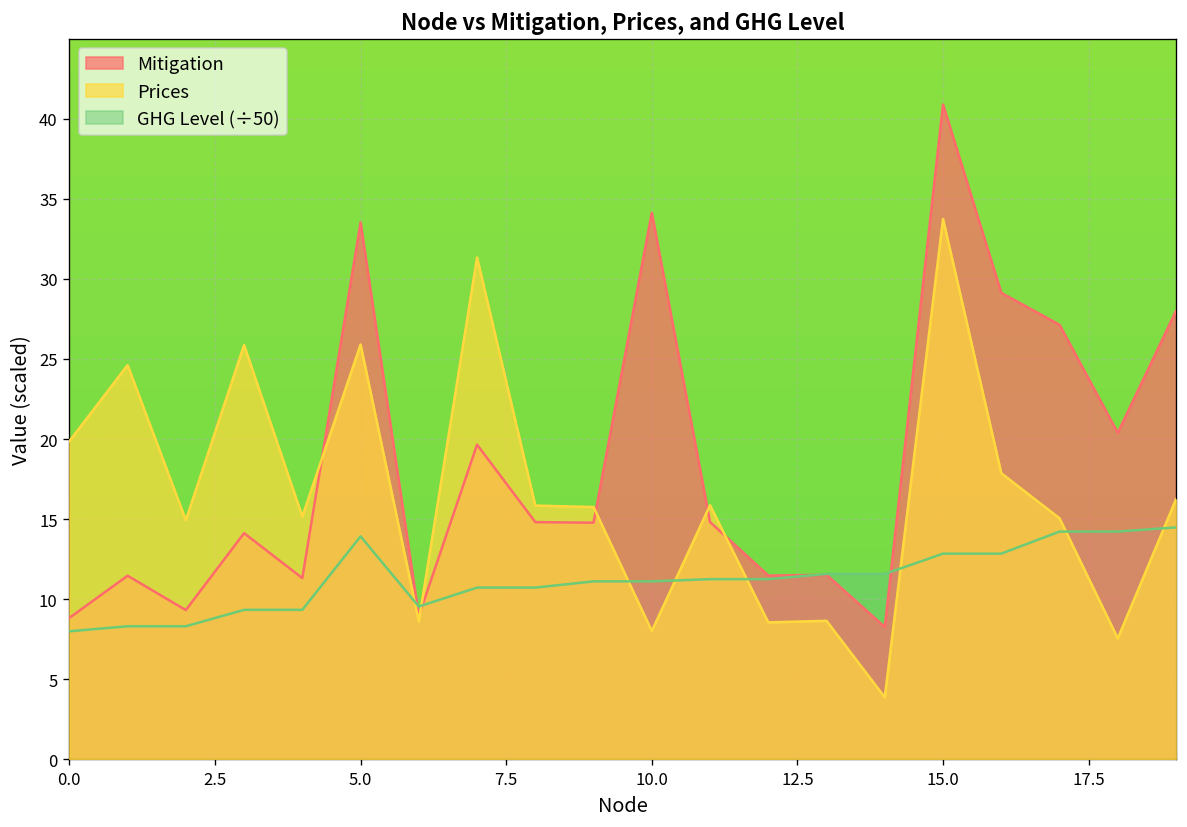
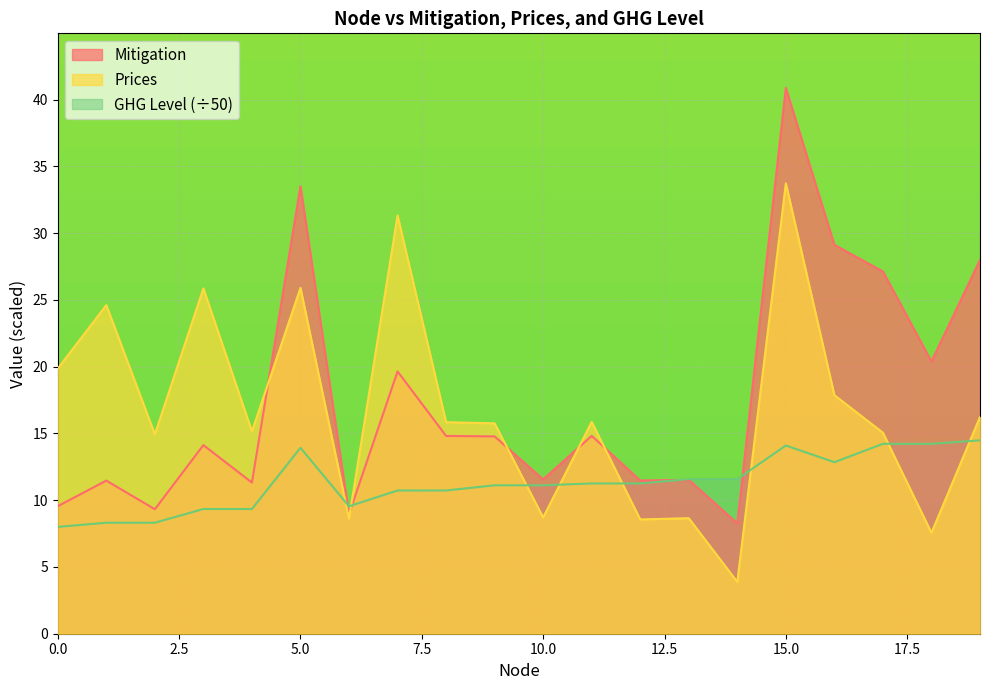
Mitigation, 0.0: 8.8 -> 9.6
Mitigation, 10.0: 34.1 -> 11.6
Prices, 10.0: 8.0 -> 8.7
GHG Level (÷50), 15.0: 12.8 -> 14.1
